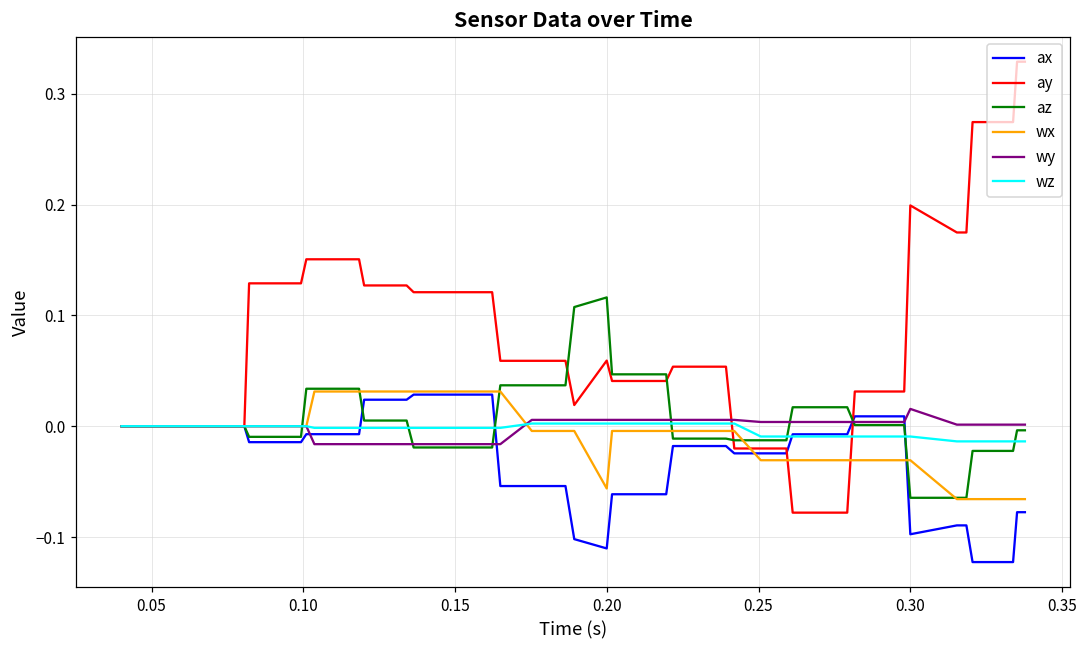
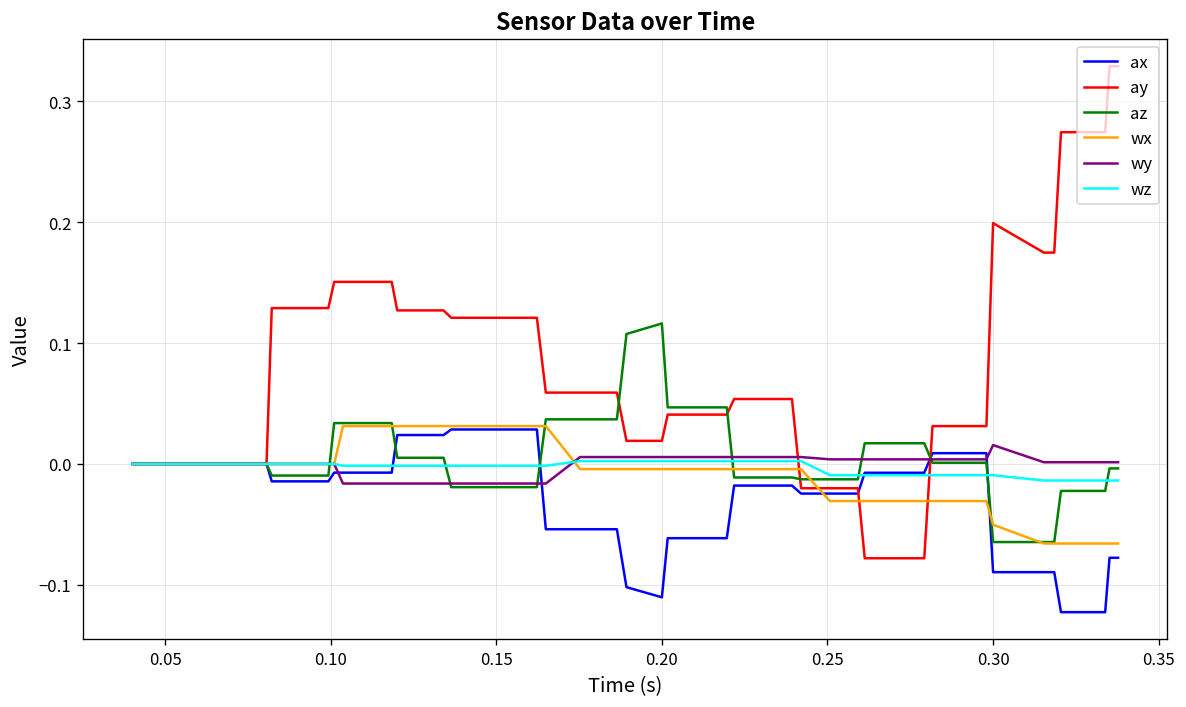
ay, 0.20: 0.059 -> 0.019
wx, 0.20: -0.056 -> -0.004
ax, 0.30: -0.098 -> -0.090
wx, 0.30: -0.031 -> -0.050
